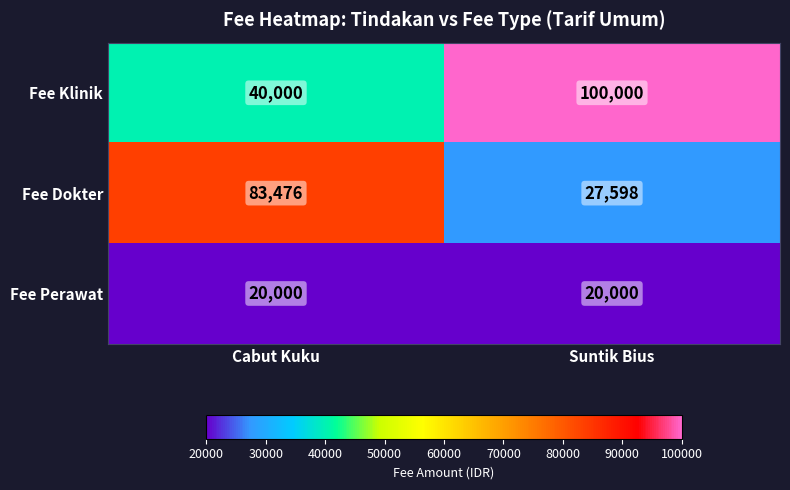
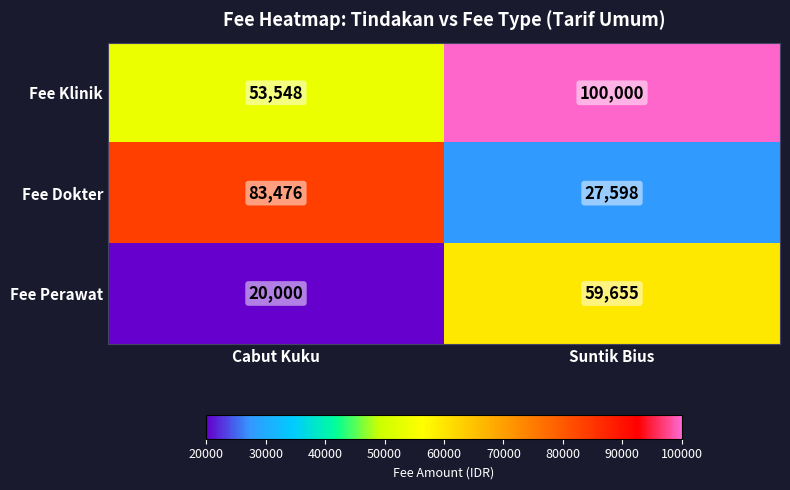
Fee Klinik, Cabut Kuku: 40,000 -> 53,548
Fee Perawat, Suntik Bius: 20,000 -> 59,655
